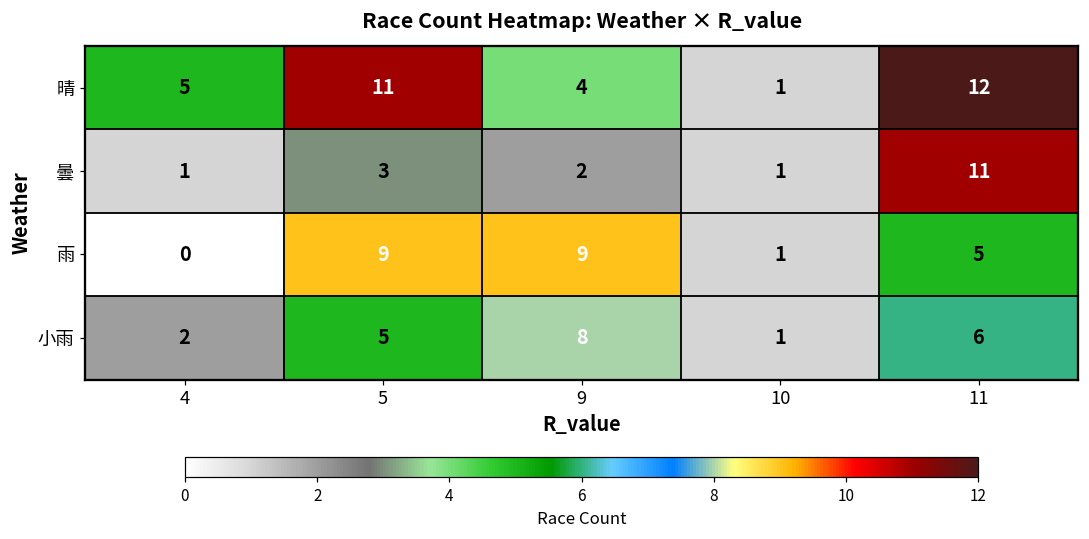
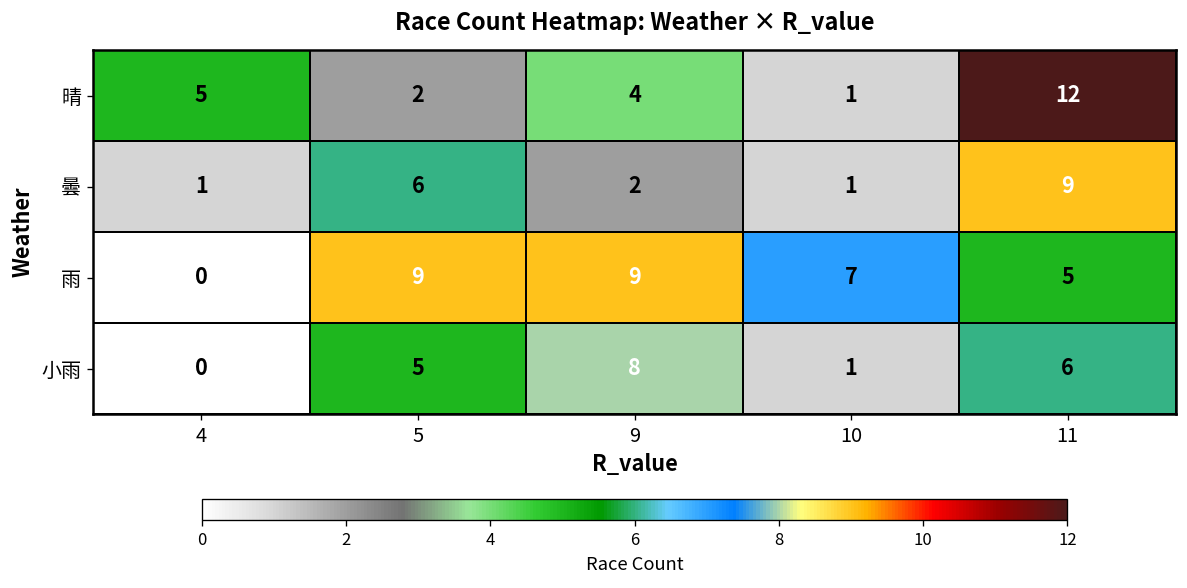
晴, 5: 11 -> 2
曇, 5: 3 -> 6
曇, 11: 11 -> 9
雨, 10: 1 -> 7
小雨, 4: 2 -> 0
